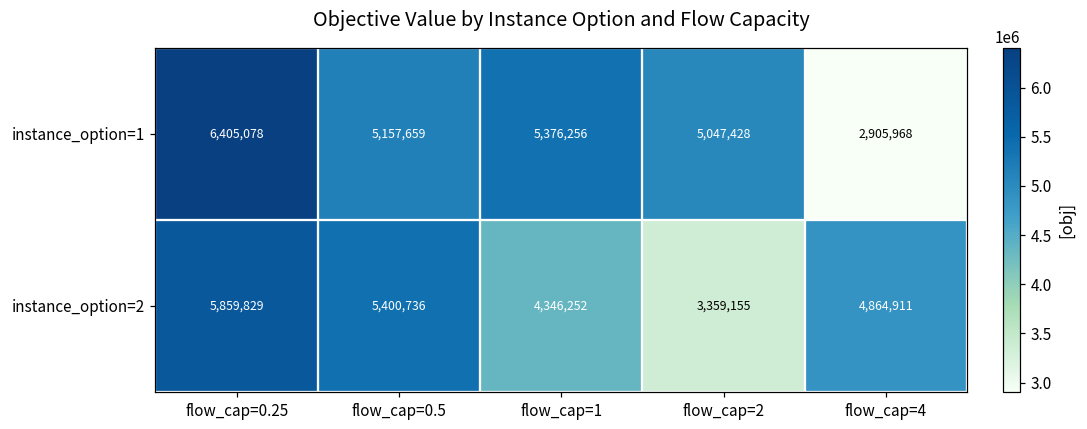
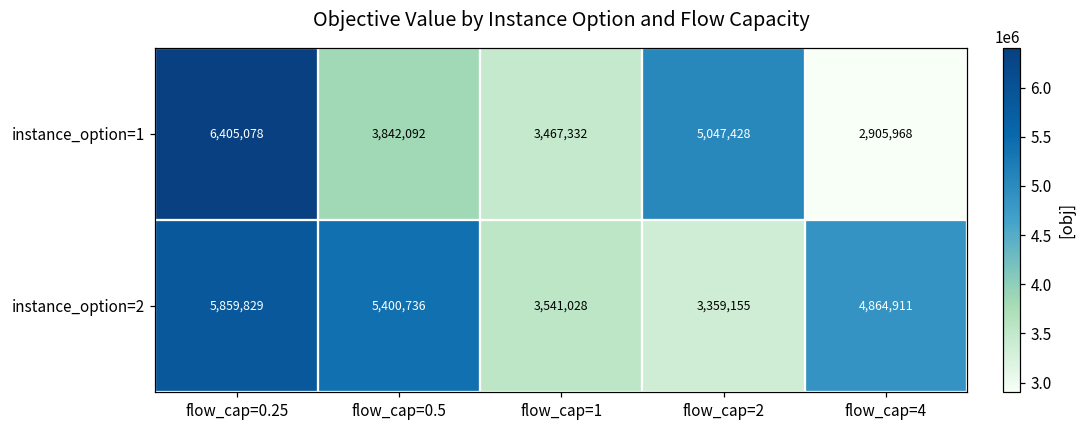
instance_option=1, flow_cap=0.5: 5,157,659 -> 3,842,092
instance_option=1, flow_cap=1: 5,376,256 -> 3,467,332
instance_option=2, flow_cap=1: 4,346,252 -> 3,541,028
